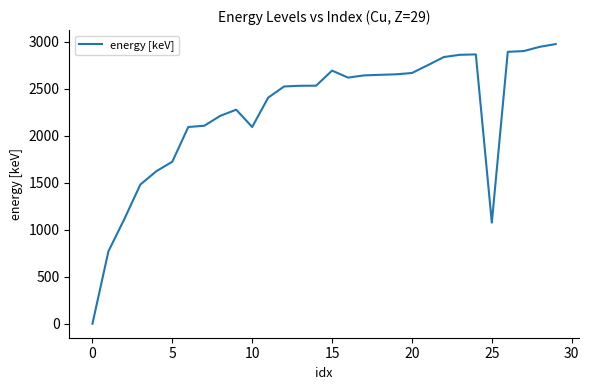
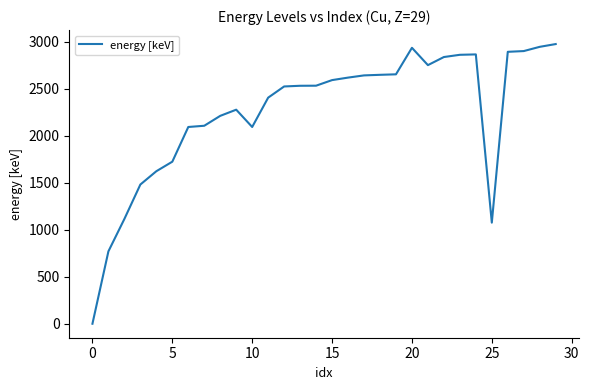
15: 2700 -> 2600
20: 2700 -> 2900
